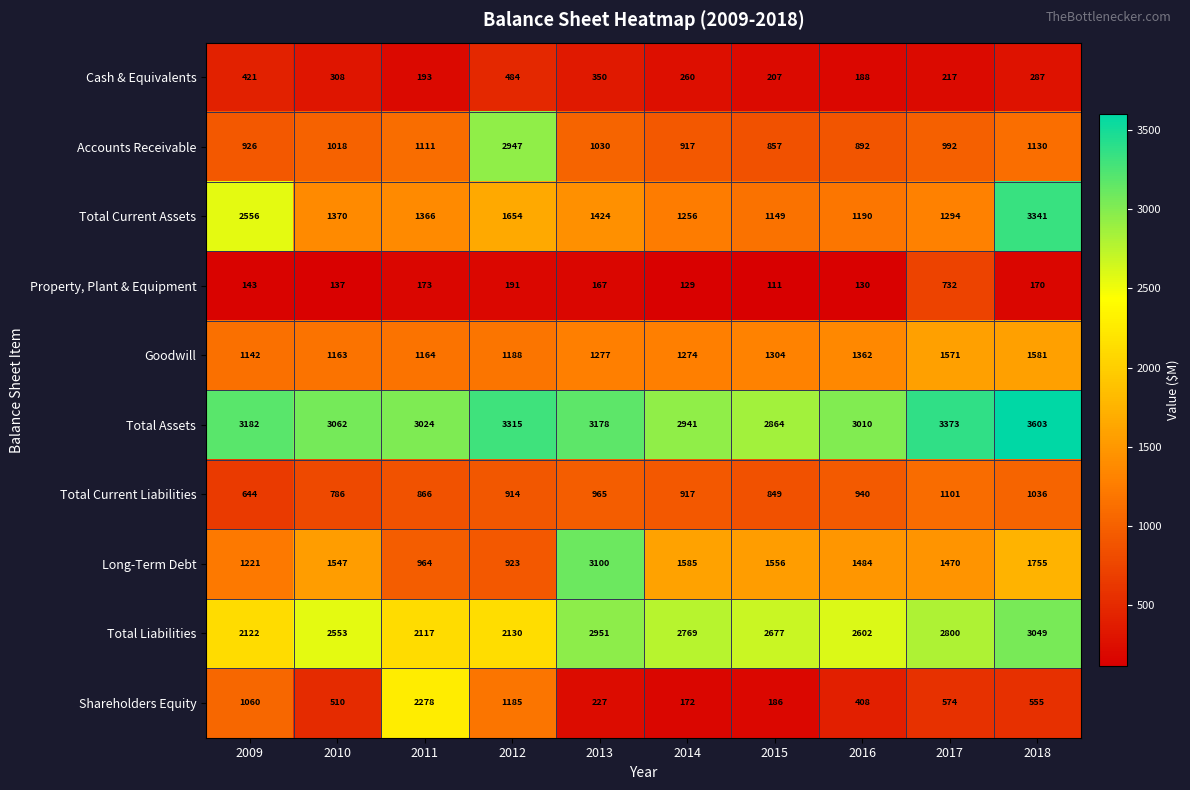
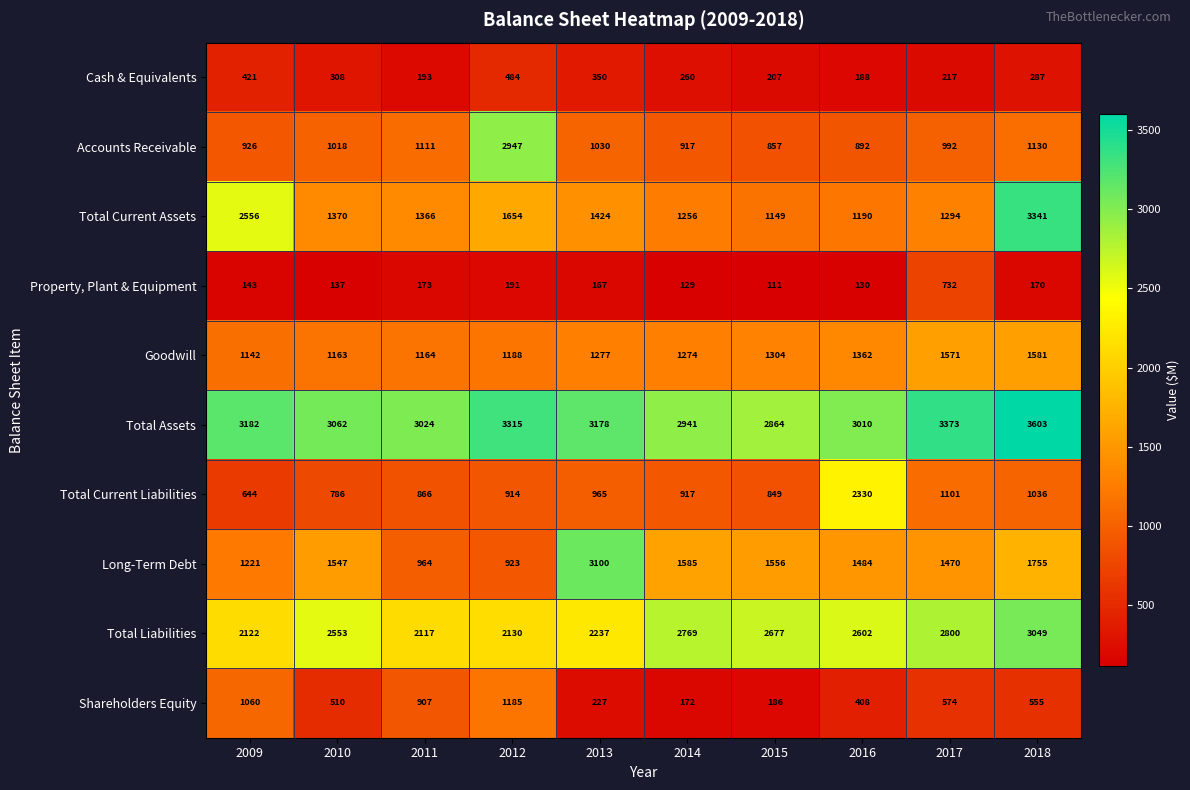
Total Current Liabilities, 2016: 940 -> 2330
Total Liabilities, 2013: 2951 -> 2237
Shareholders Equity, 2011: 2278 -> 907
